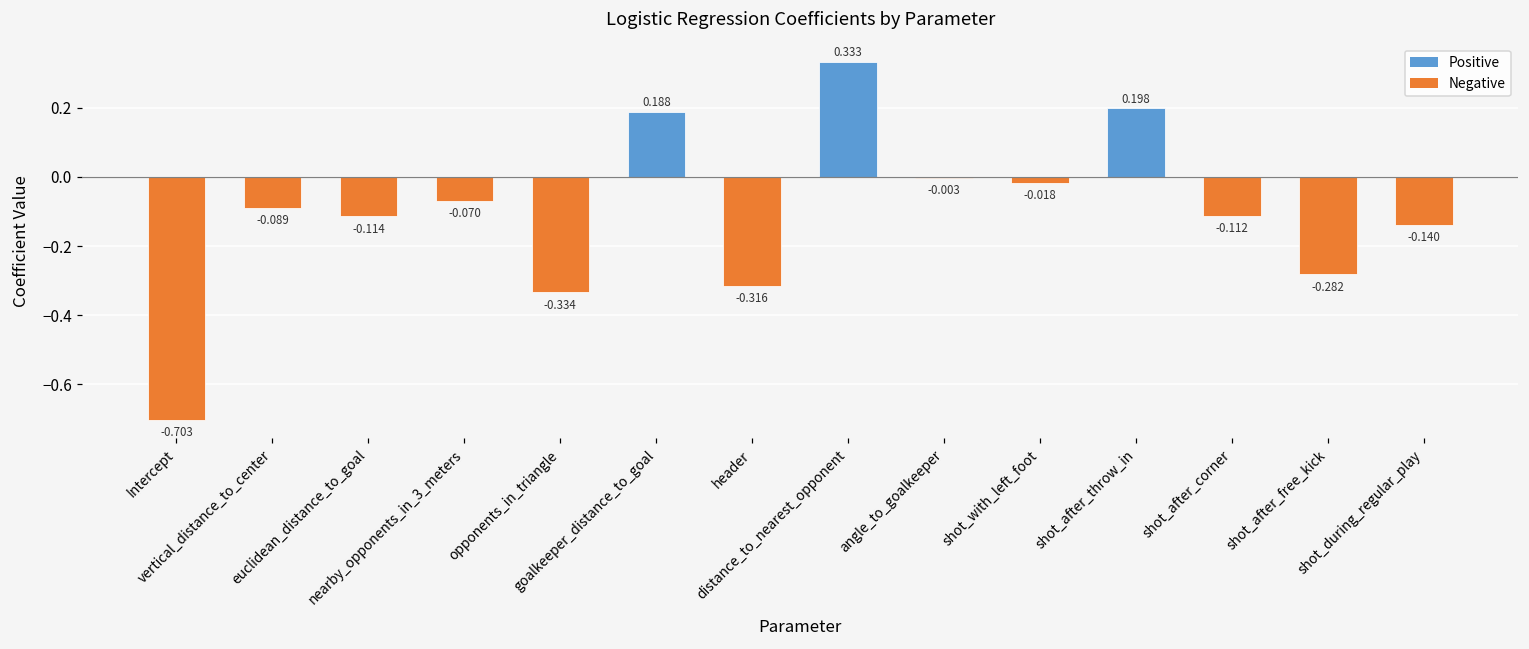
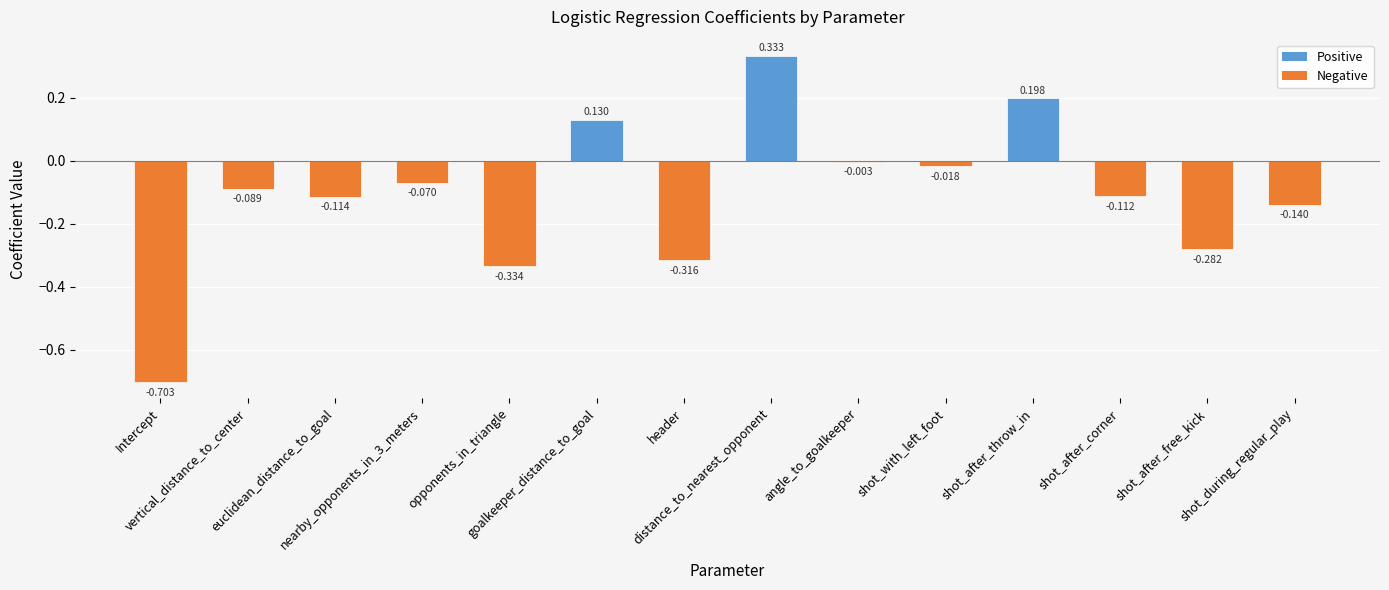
goalkeeper_distance_to_goal: 0.188 -> 0.130
